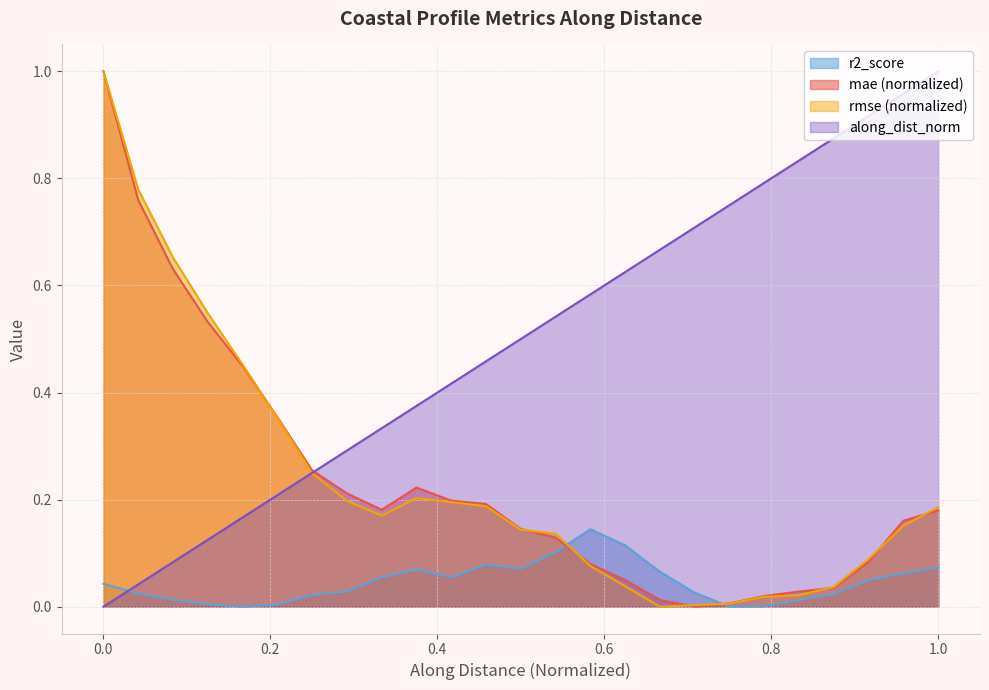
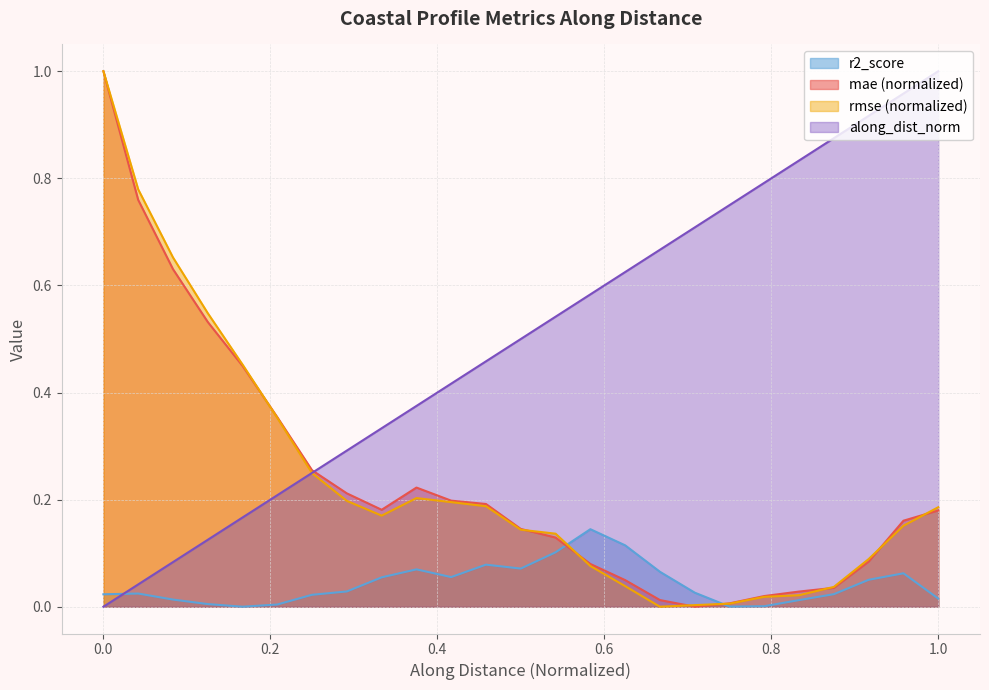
r2_score, 0.0: 0.04 -> 0.02
r2_score, 1.0: 0.07 -> 0.02
